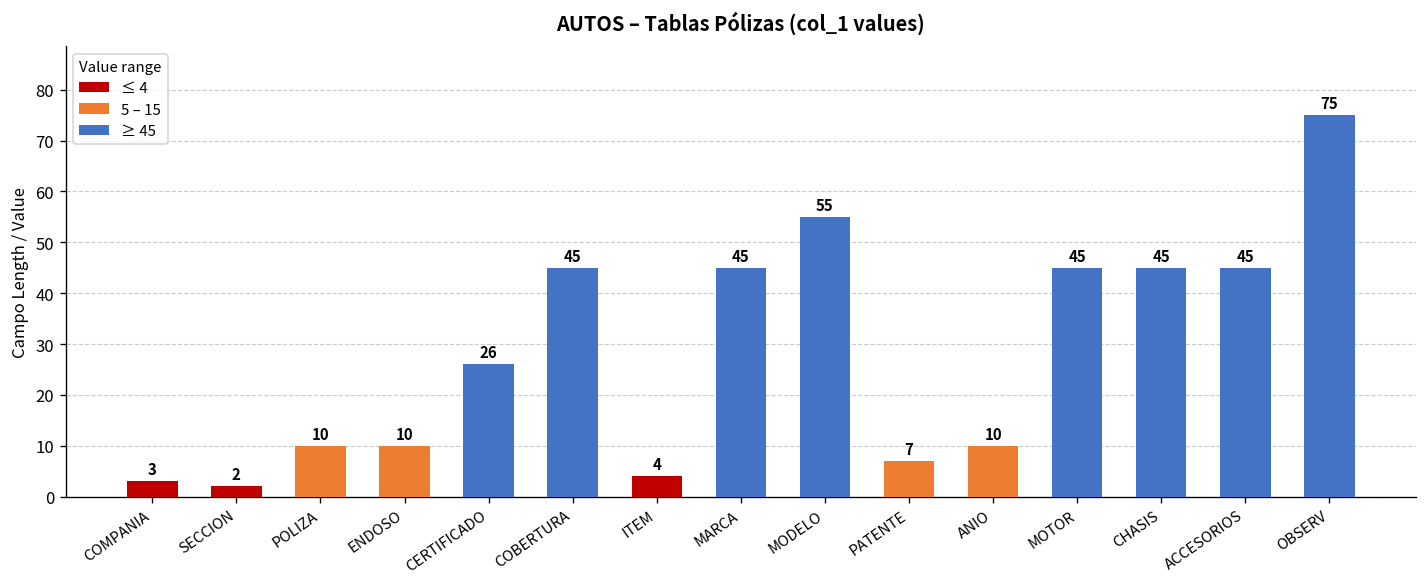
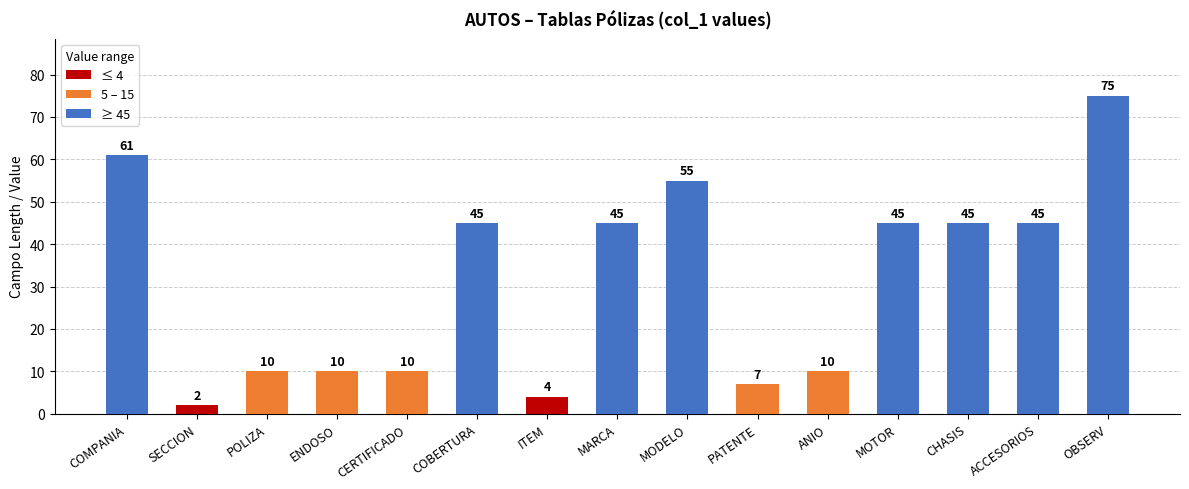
COMPANIA: 3 -> 61
CERTIFICADO: 26 -> 10
